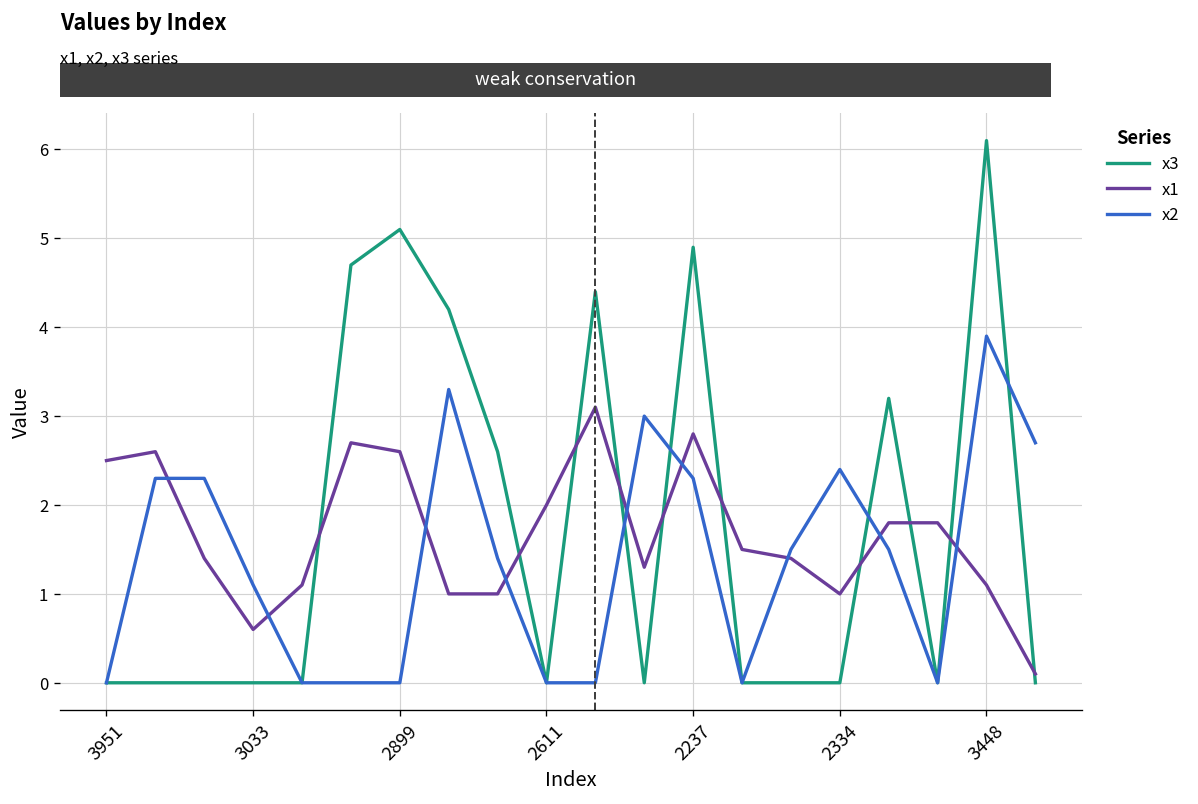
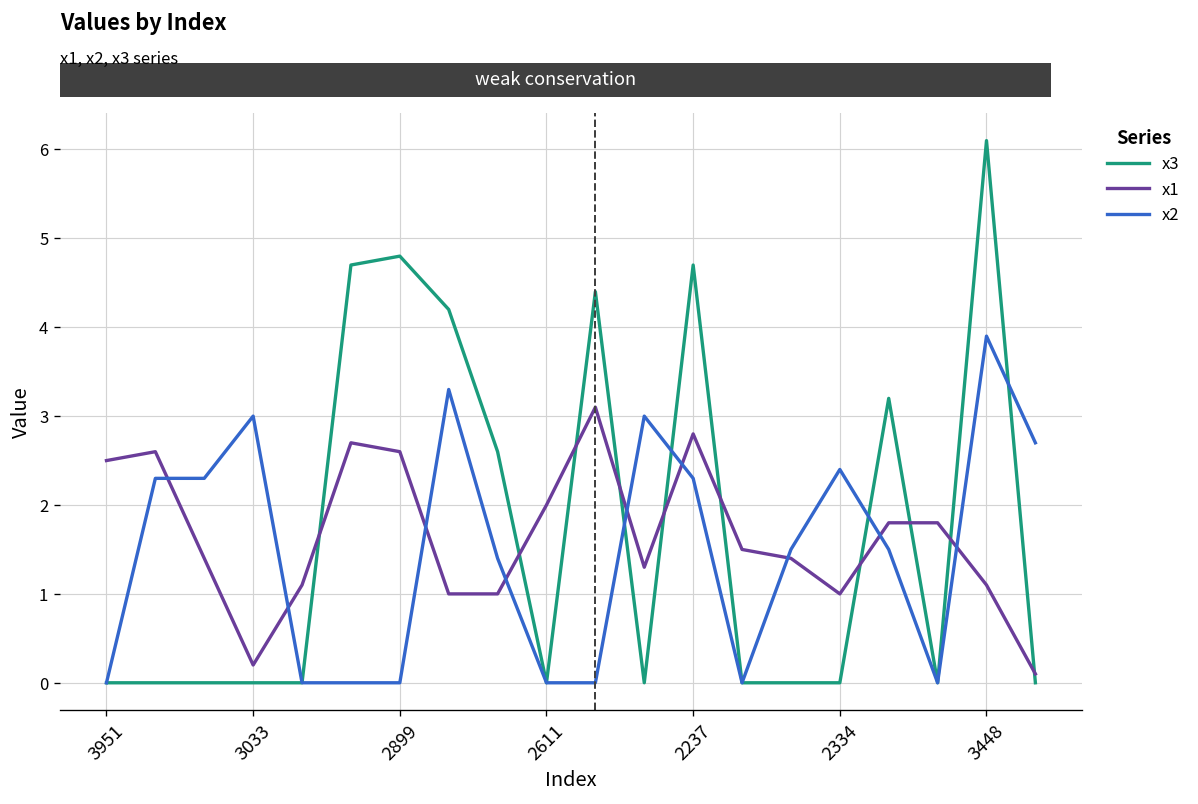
x1, 3033: 0.6 -> 0.2
x2, 3033: 1.1 -> 3.0
x3, 2899: 5.1 -> 4.8
x3, 2237: 4.9 -> 4.7
